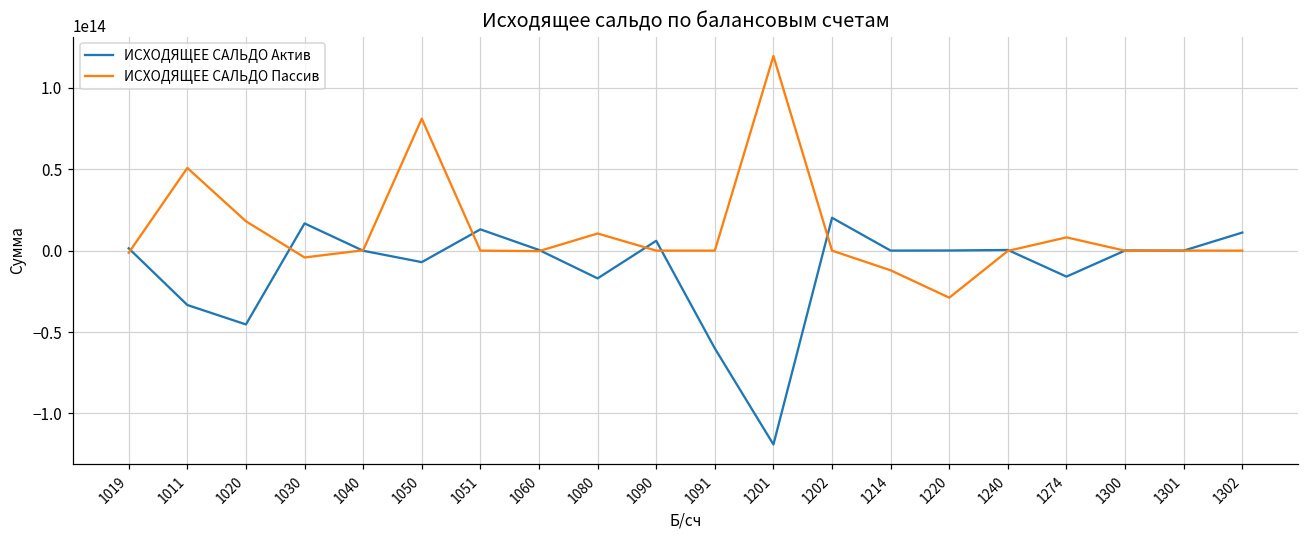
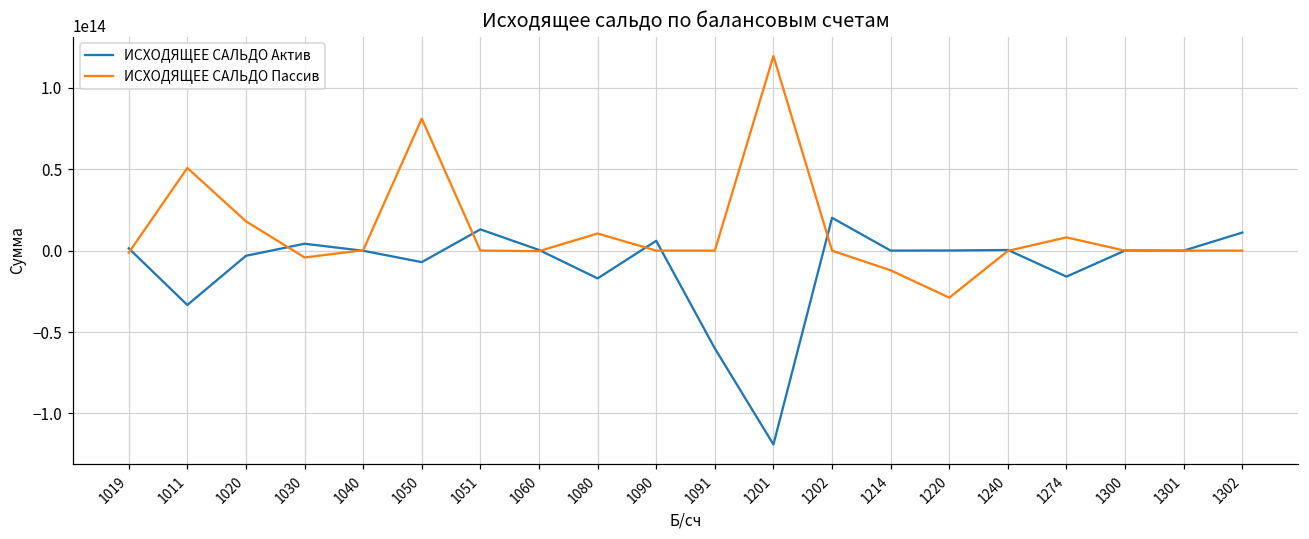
ИСХОДЯЩЕЕ САЛЬДО Актив, 1020: -45000000000000 -> -3000000000000
ИСХОДЯЩЕЕ САЛЬДО Актив, 1030: 17000000000000 -> 4000000000000
